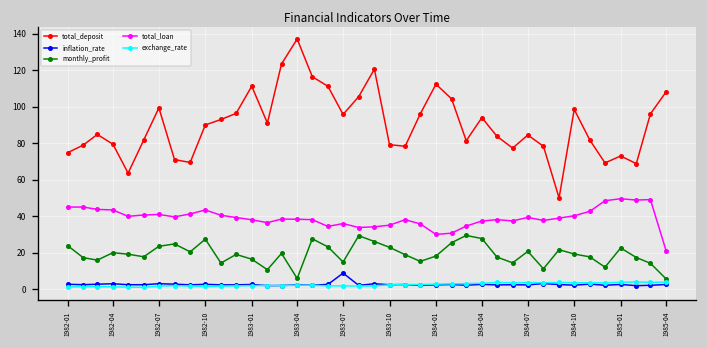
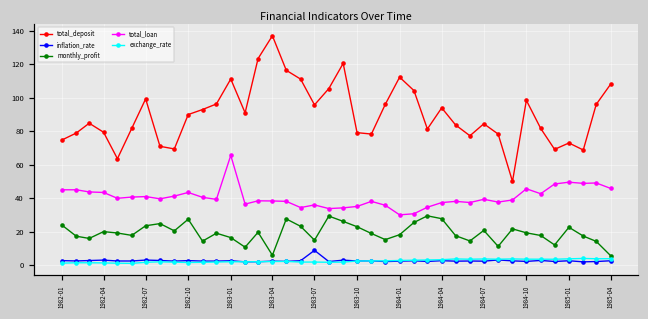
total_loan, 1983-01: 38 -> 66
total_loan, 1984-10: 40 -> 46
total_loan, 1985-04: 21 -> 46
